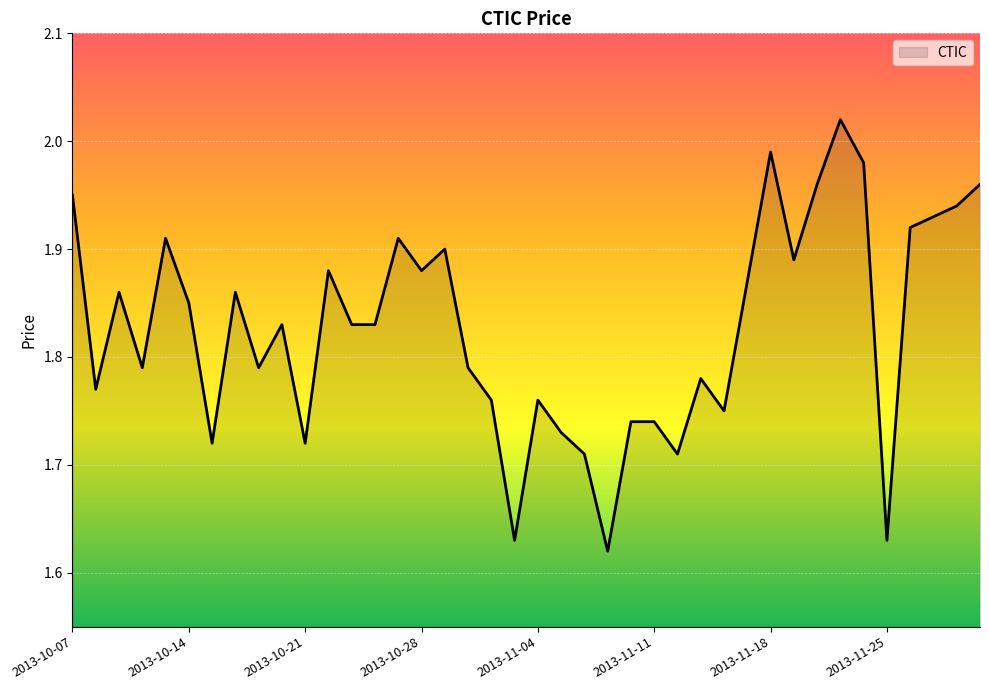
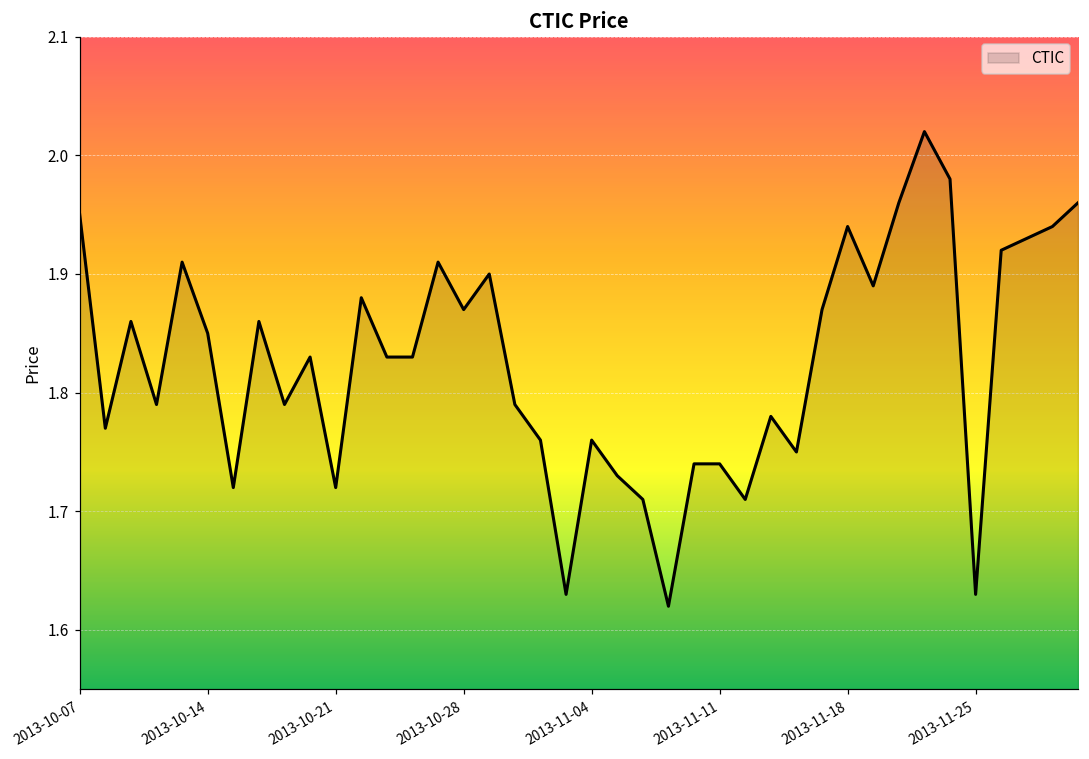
2013-10-28: 1.88 -> 1.87
2013-11-18: 1.99 -> 1.94
